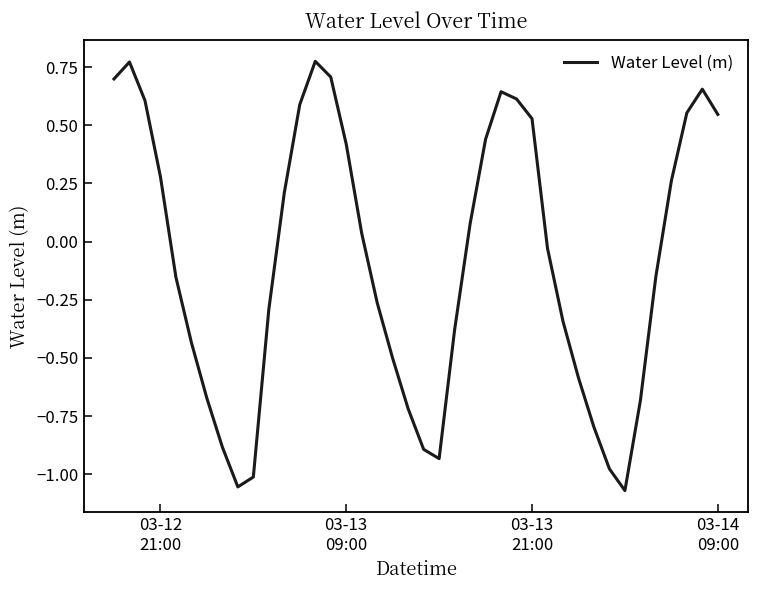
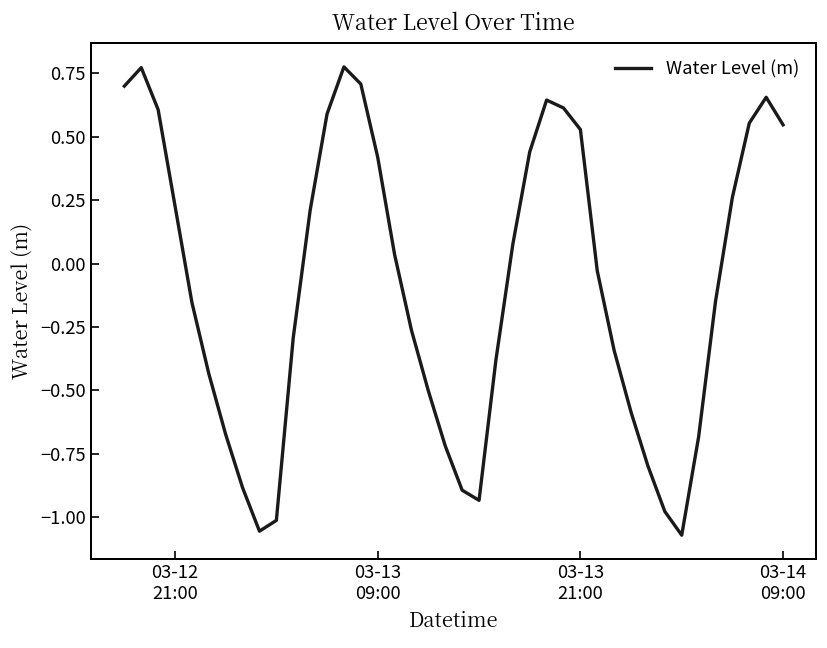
03-12 21:00: 0.28 -> 0.23
